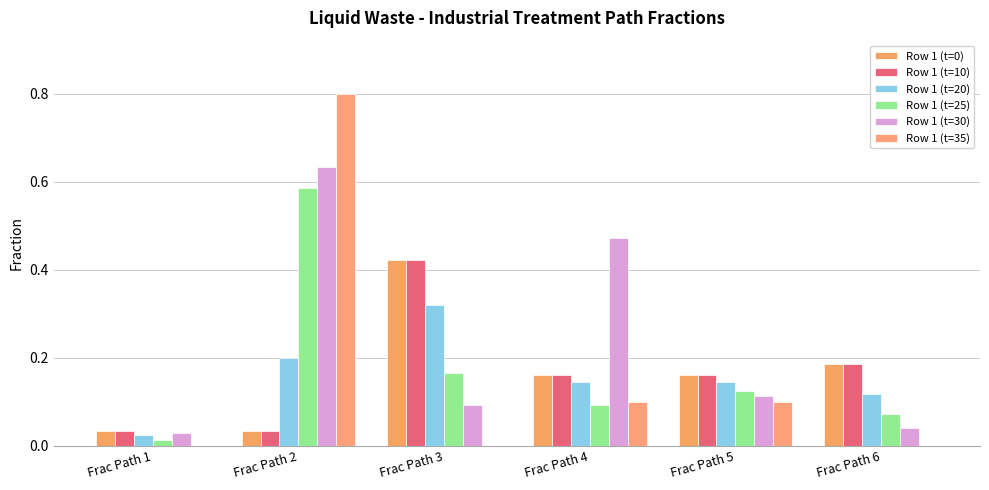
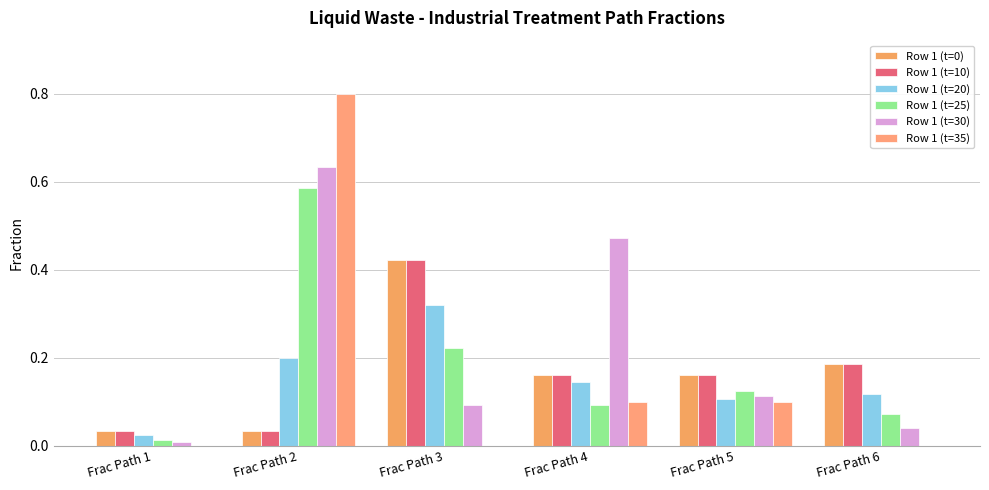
Row 1 (t=30), Frac Path 1: 0.03 -> 0.01
Row 1 (t=25), Frac Path 3: 0.16 -> 0.22
Row 1 (t=20), Frac Path 5: 0.15 -> 0.11
